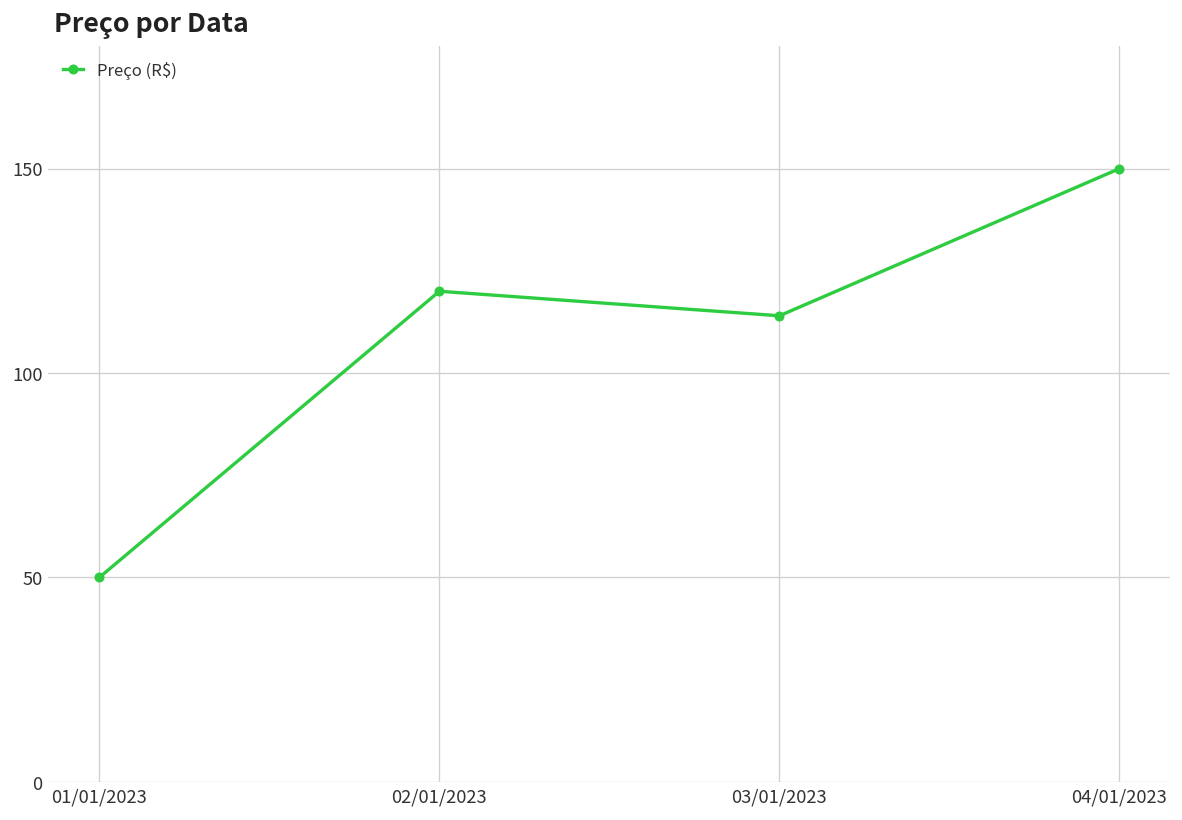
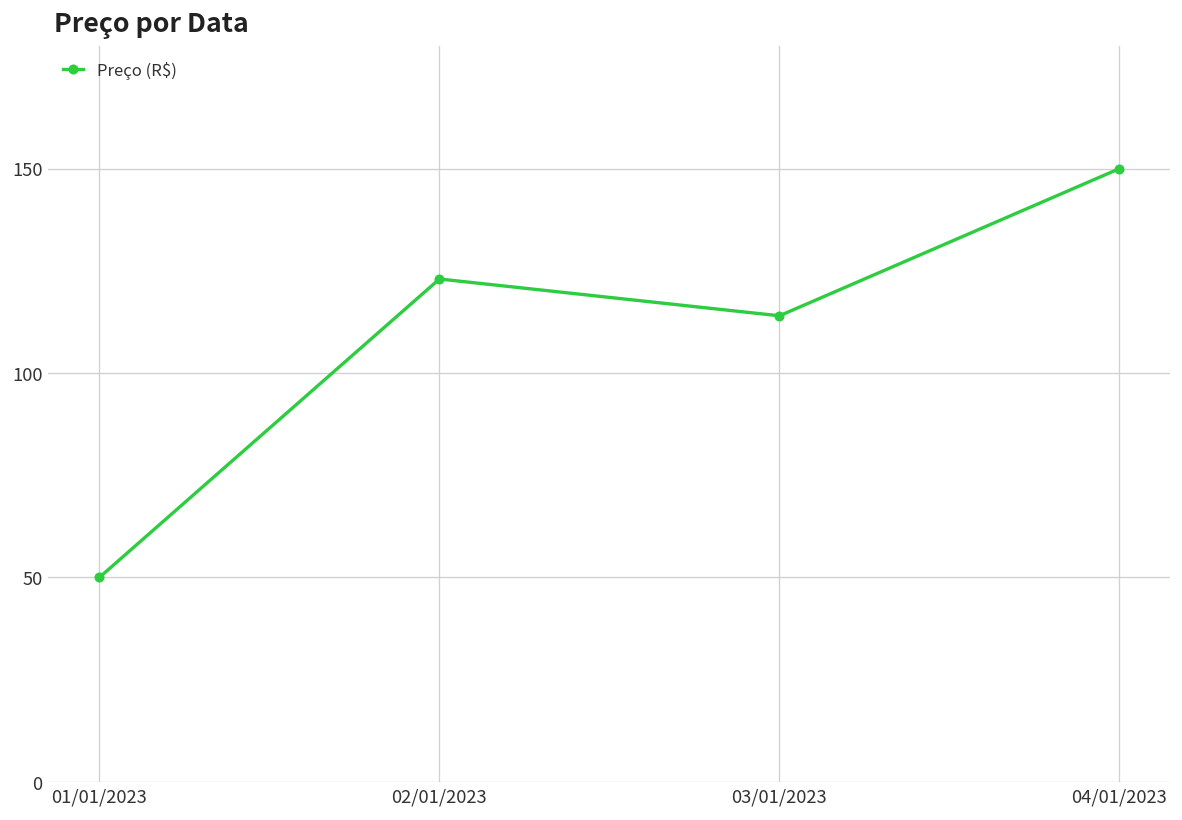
02/01/2023: 120 -> 123
